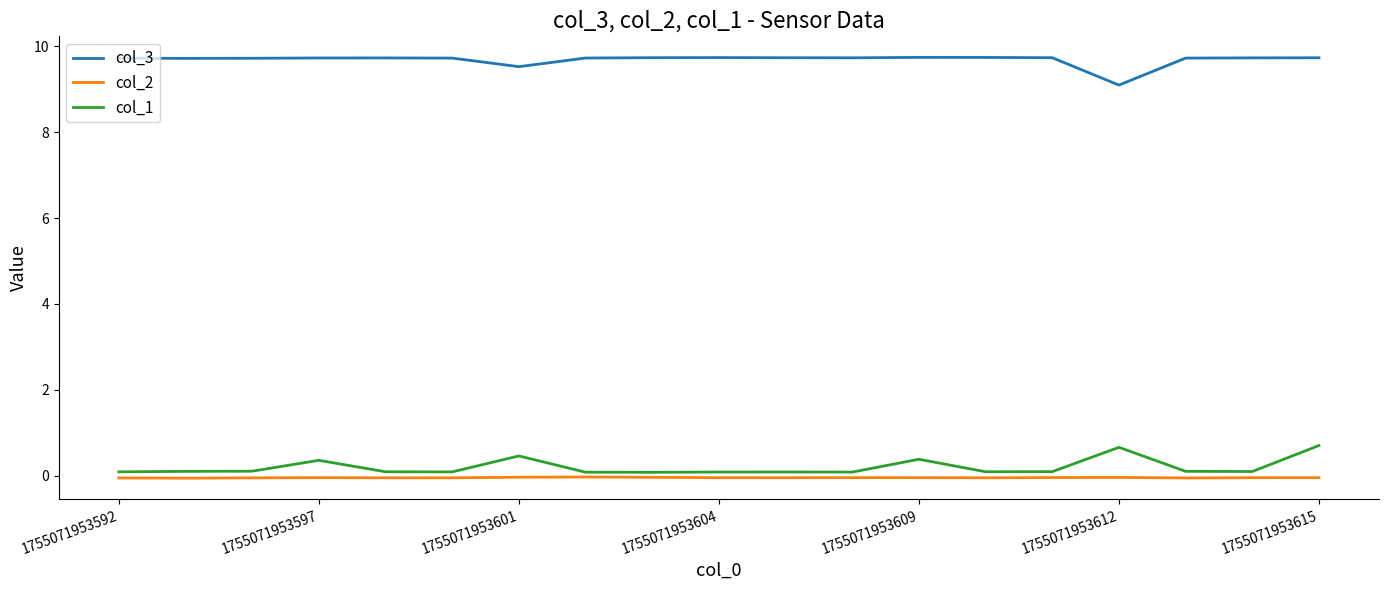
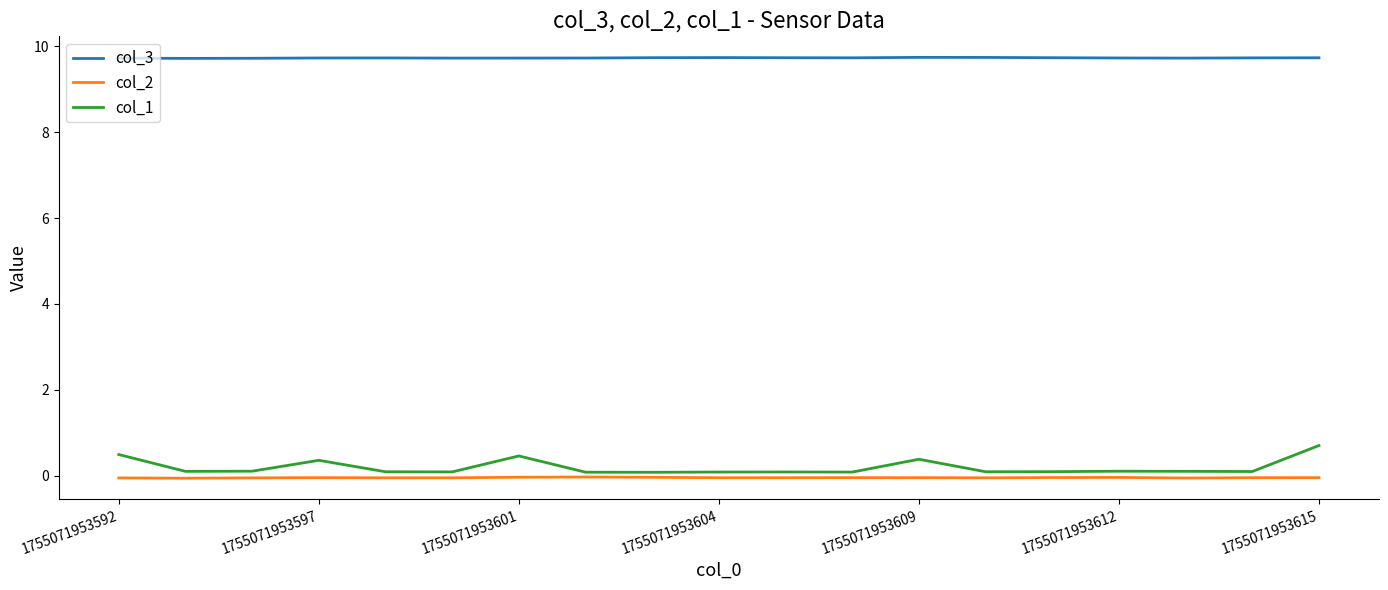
col_1, 1755071953592: 0.1 -> 0.5
col_3, 1755071953601: 9.5 -> 9.7
col_3, 1755071953612: 9.1 -> 9.7
col_1, 1755071953612: 0.7 -> 0.1
